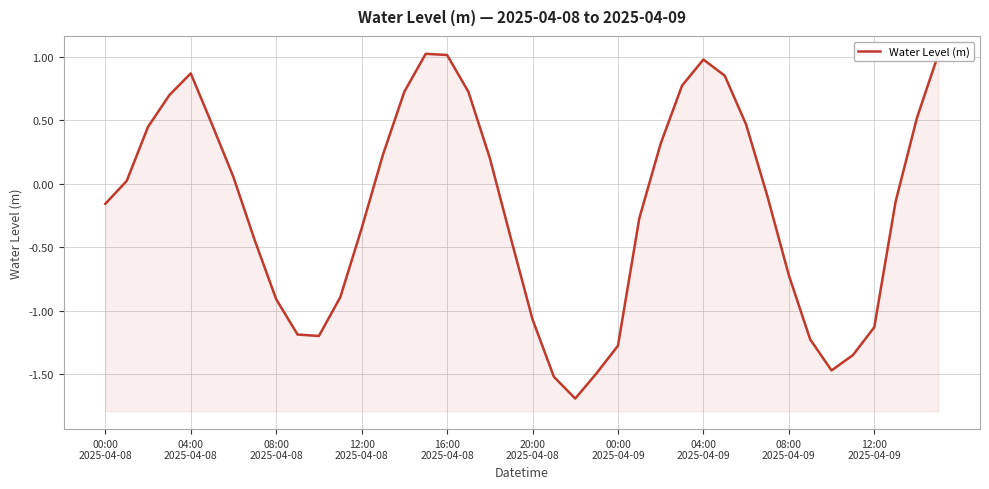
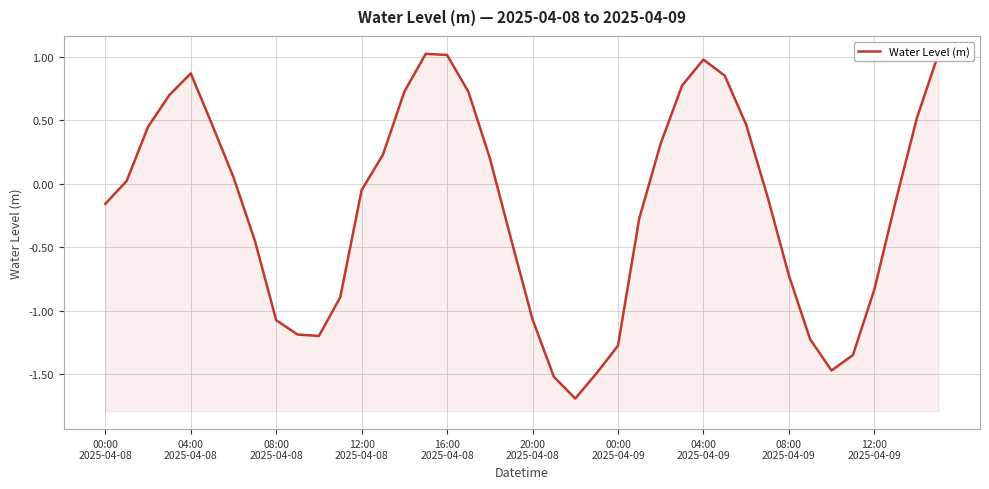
08:00 2025-04-08: -0.91 -> -1.07
12:00 2025-04-08: -0.35 -> -0.05
12:00 2025-04-09: -1.13 -> -0.84
